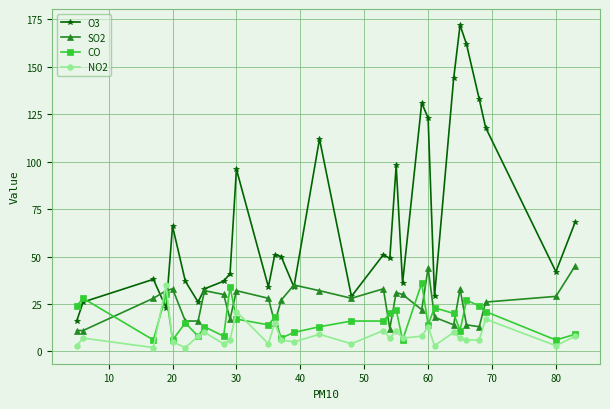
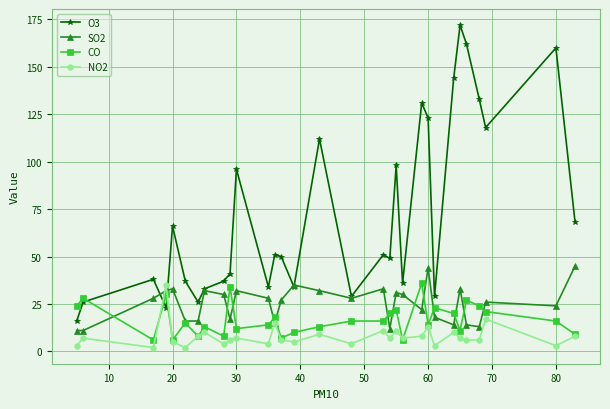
CO, 30: 17 -> 12
NO2, 30: 21 -> 7
O3, 80: 42 -> 160
SO2, 80: 29 -> 24
CO, 80: 6 -> 16
